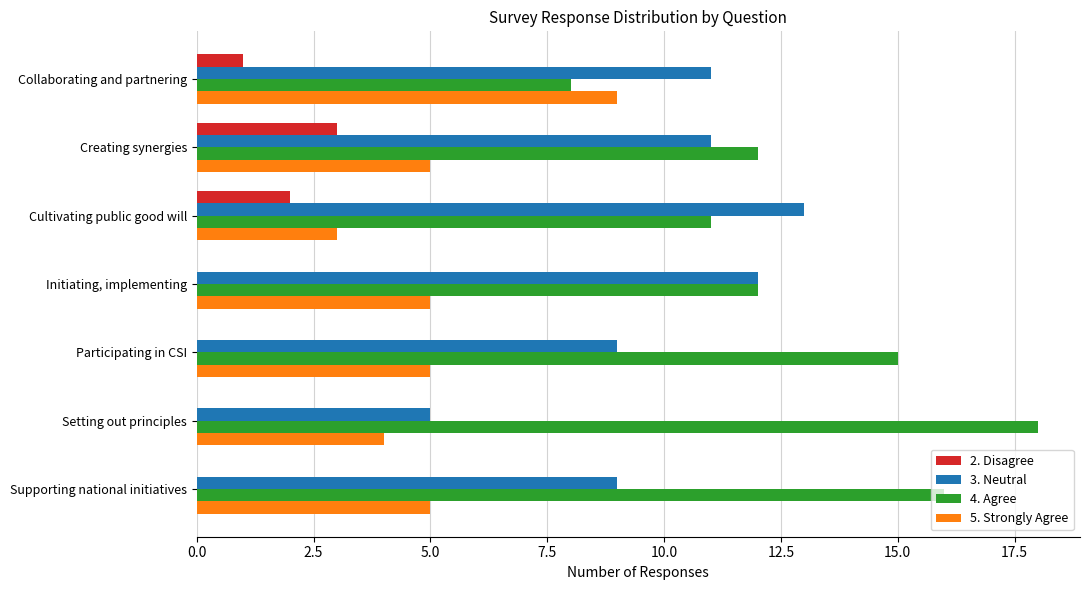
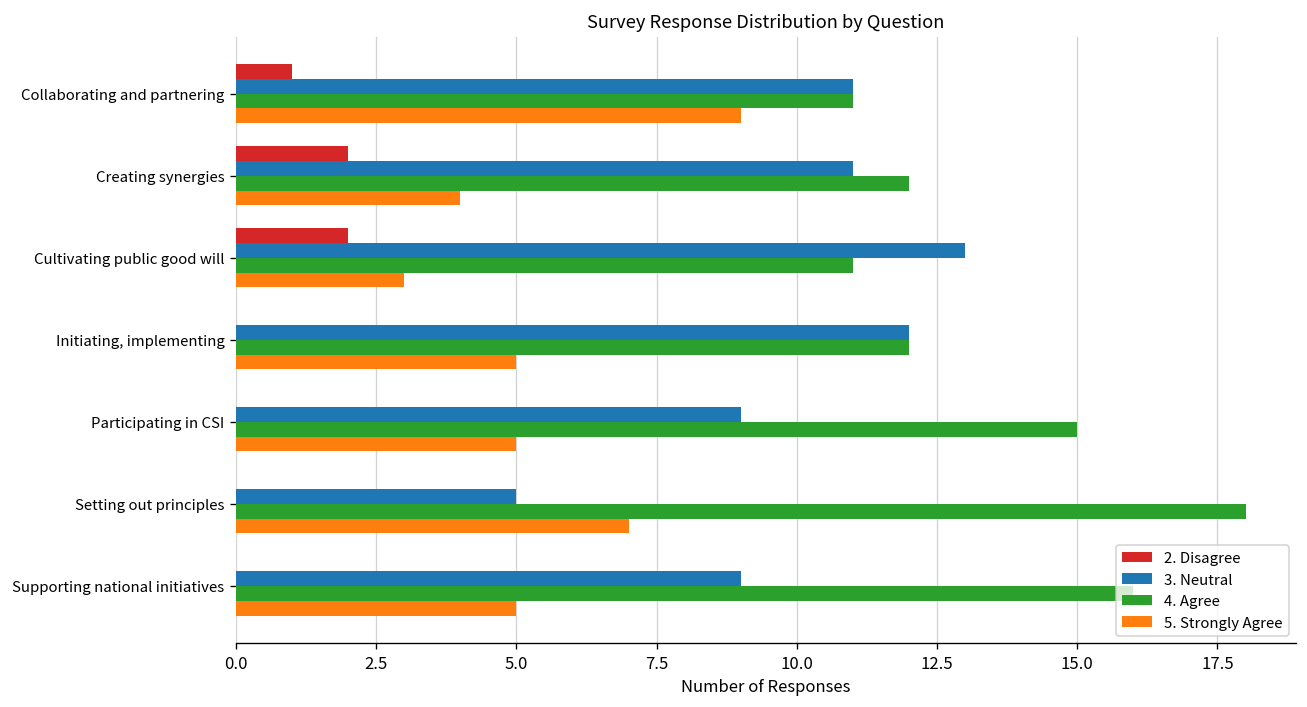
4. Agree, Collaborating and partnering: 8 -> 11
2. Disagree, Creating synergies: 3 -> 2
5. Strongly Agree, Creating synergies: 5 -> 4
5. Strongly Agree, Setting out principles: 4 -> 7
